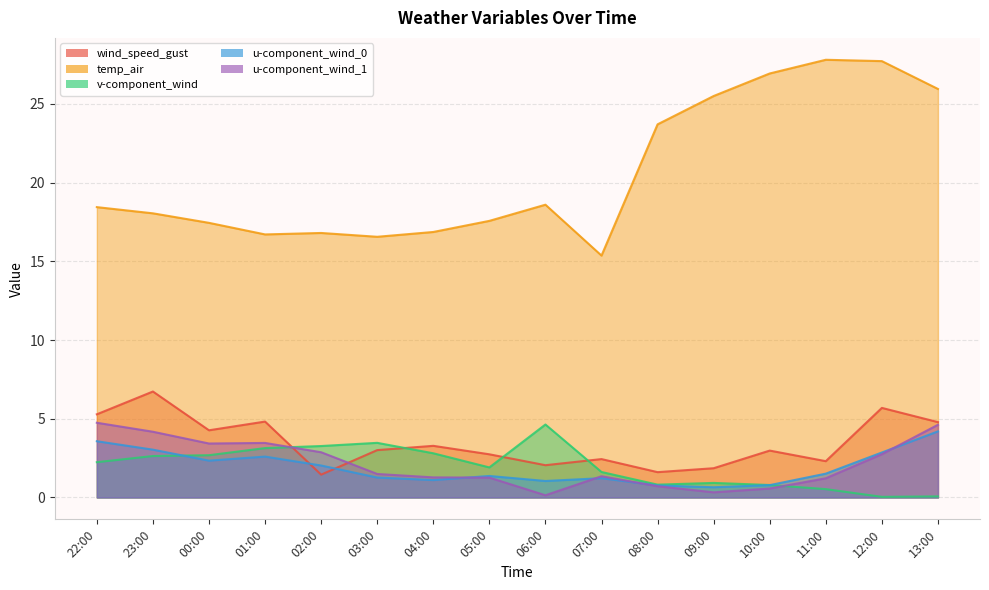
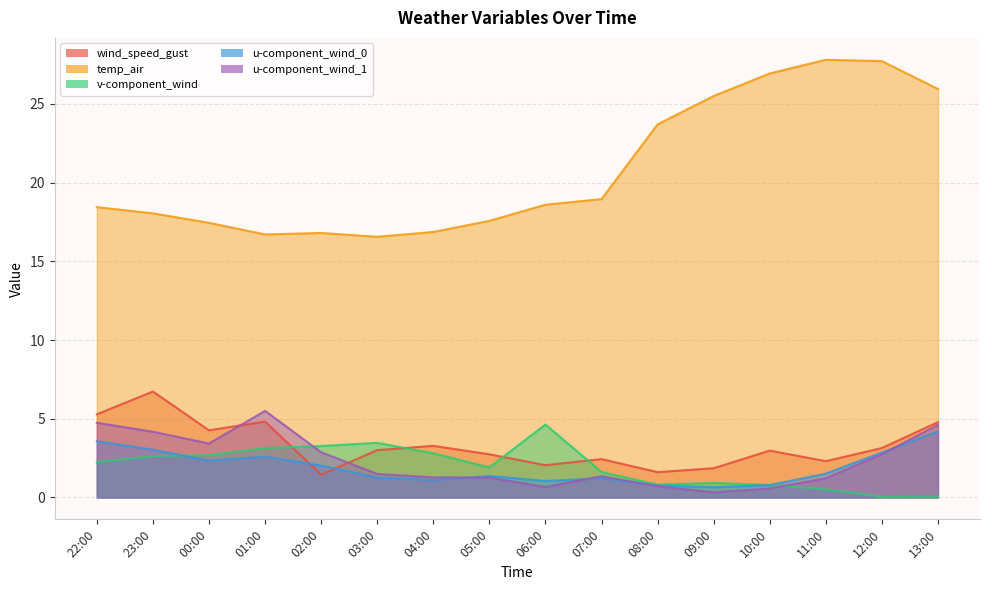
u-component_wind_1, 01:00: 3.5 -> 5.5
u-component_wind_1, 06:00: 0.1 -> 0.7
temp_air, 07:00: 15.4 -> 19.0
wind_speed_gust, 12:00: 5.7 -> 3.1
